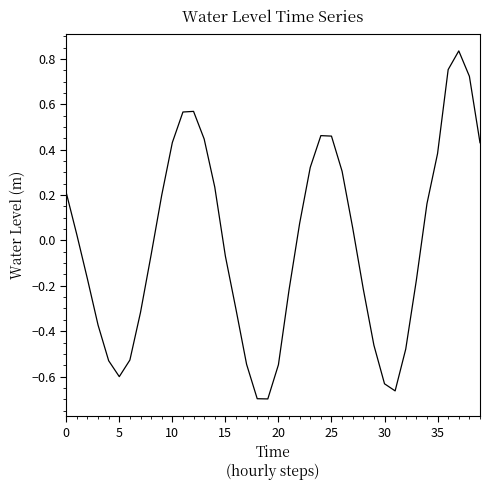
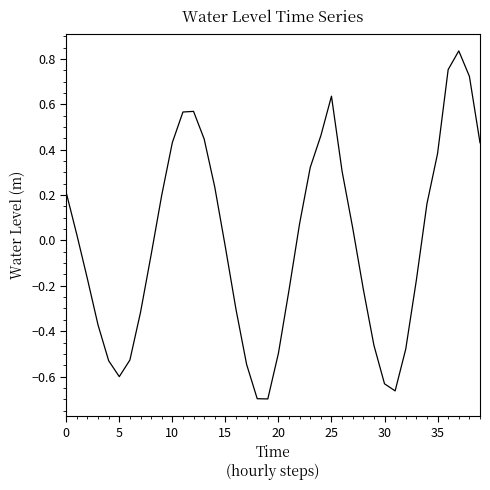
15: -0.07 -> -0.03
20: -0.55 -> -0.50
25: 0.46 -> 0.64
